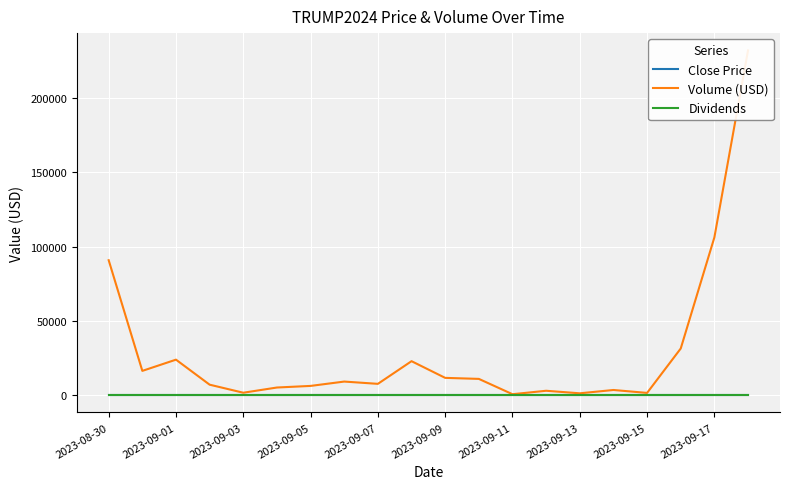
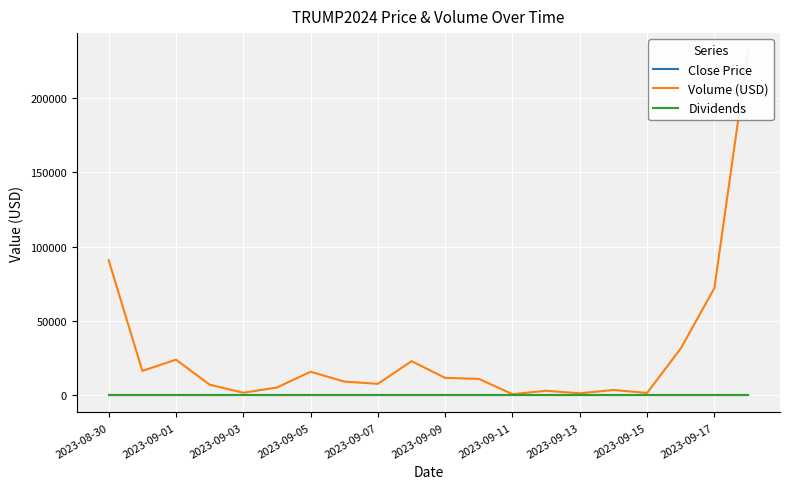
Volume (USD), 2023-09-05: 6000 -> 16000
Volume (USD), 2023-09-17: 106000 -> 72000
